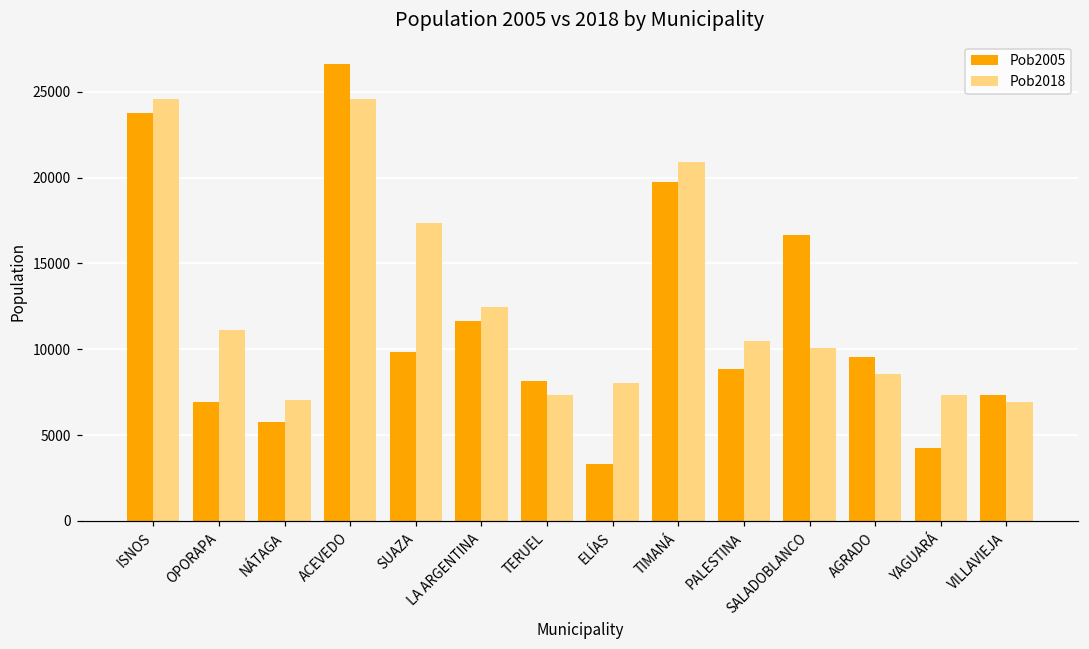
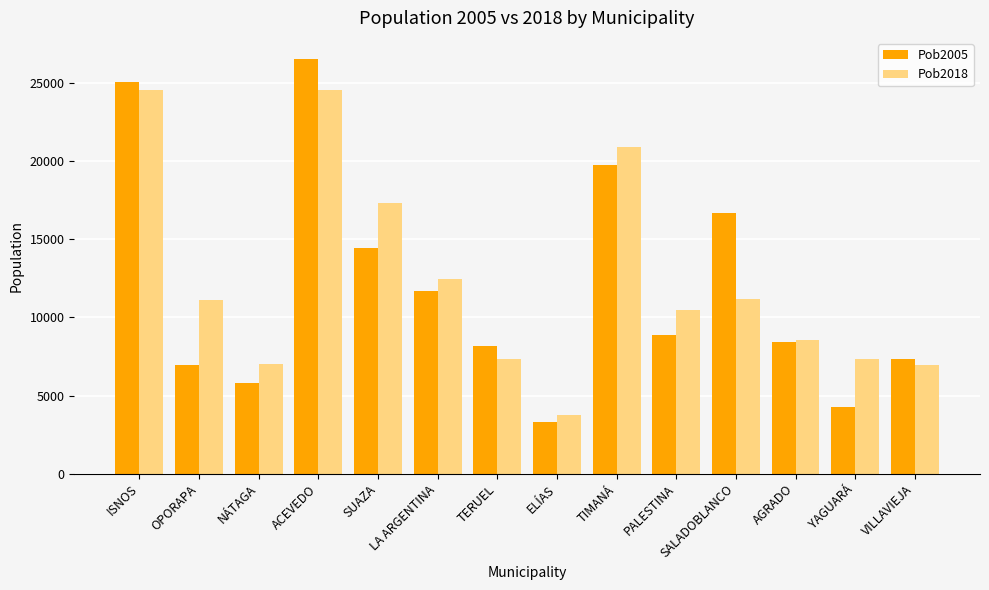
Pob2005, ISNOS: 23700 -> 25100
Pob2005, SUAZA: 9800 -> 14500
Pob2018, ELÍAS: 8000 -> 3700
Pob2018, SALADOBLANCO: 10100 -> 11200
Pob2005, AGRADO: 9500 -> 8400
